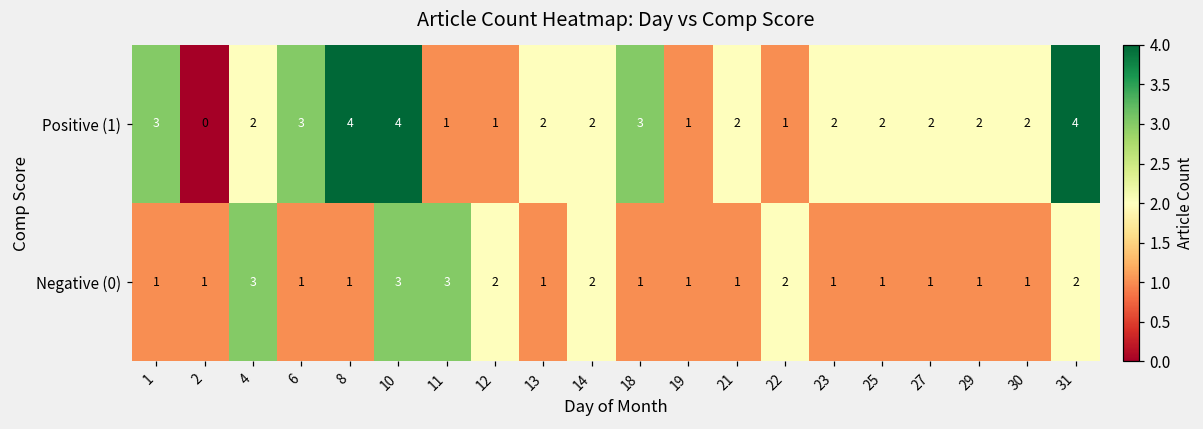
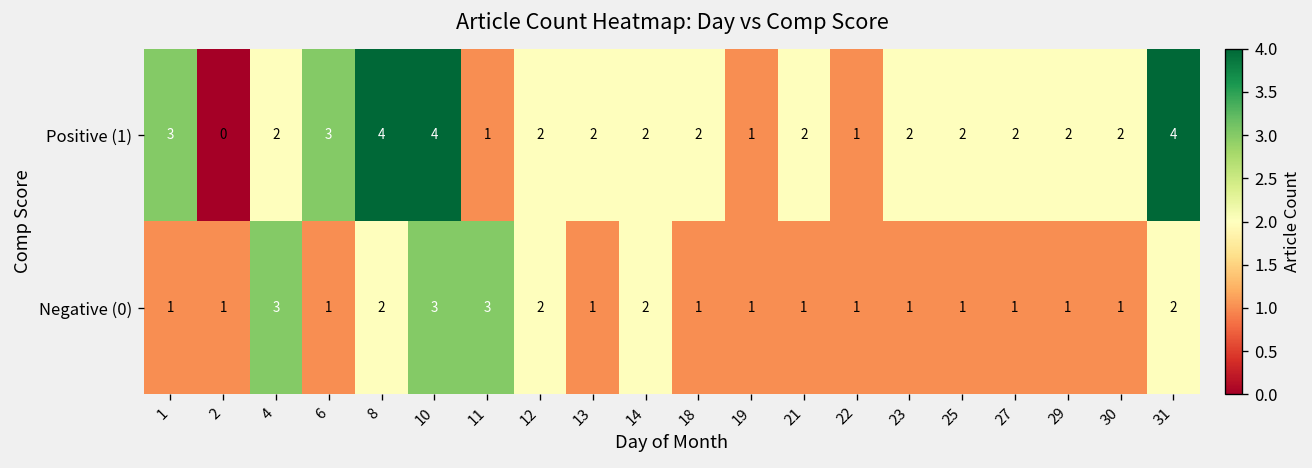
Positive (1), 12: 1 -> 2
Positive (1), 18: 3 -> 2
Negative (0), 8: 1 -> 2
Negative (0), 22: 2 -> 1
